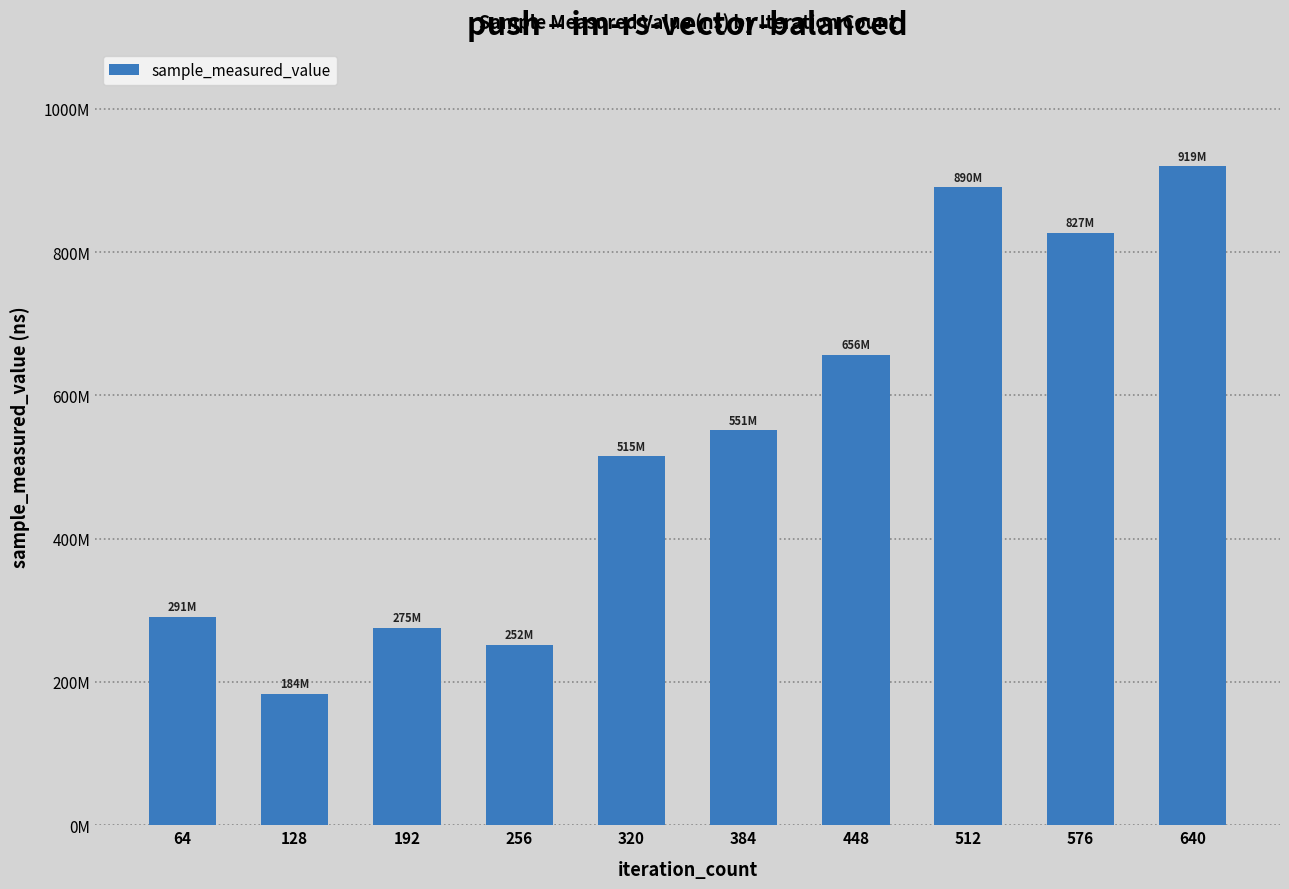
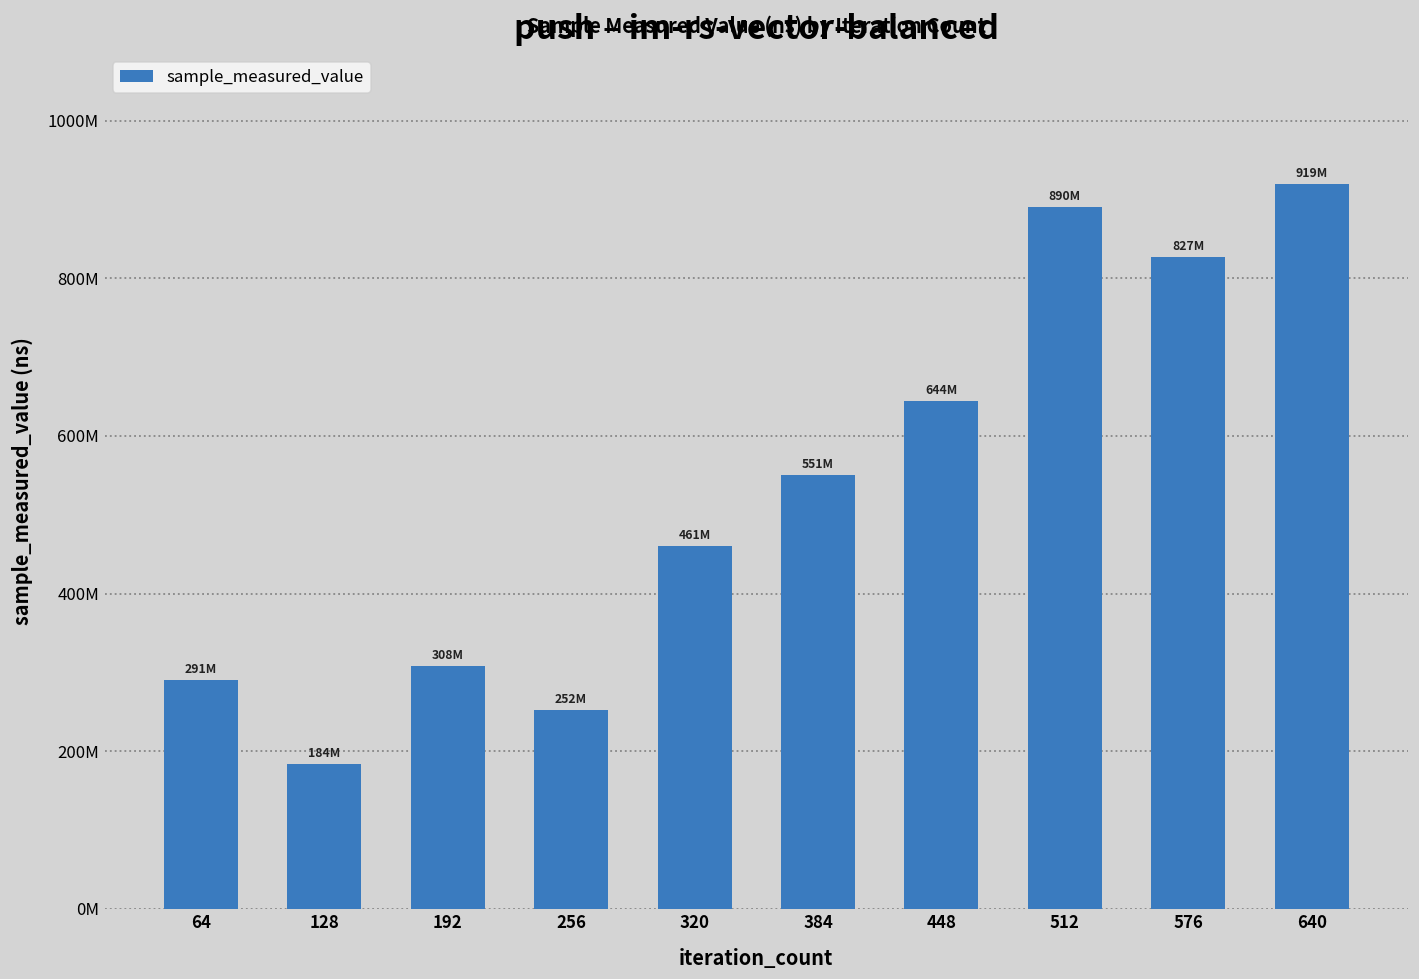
192: 275M -> 308M
320: 515M -> 461M
448: 656M -> 644M
